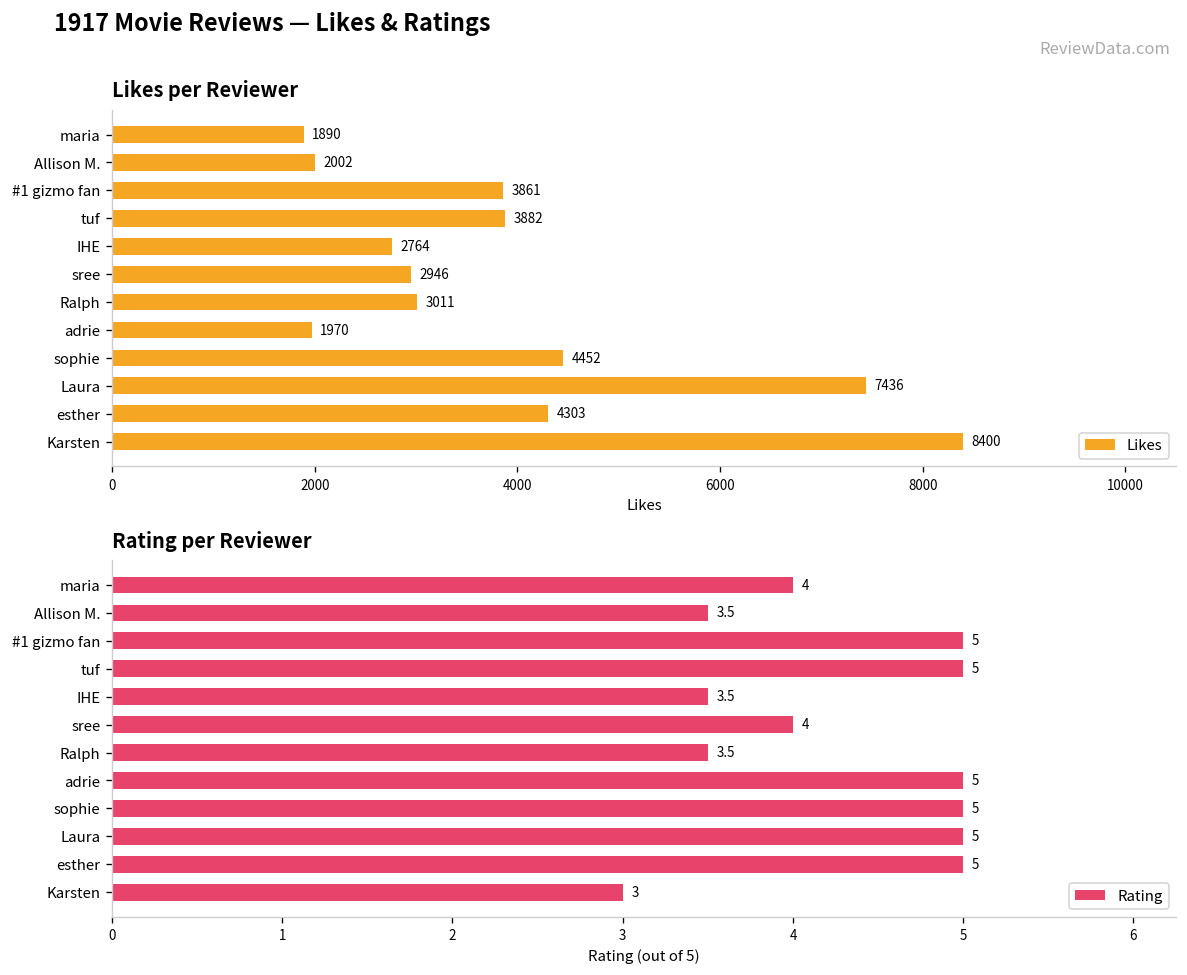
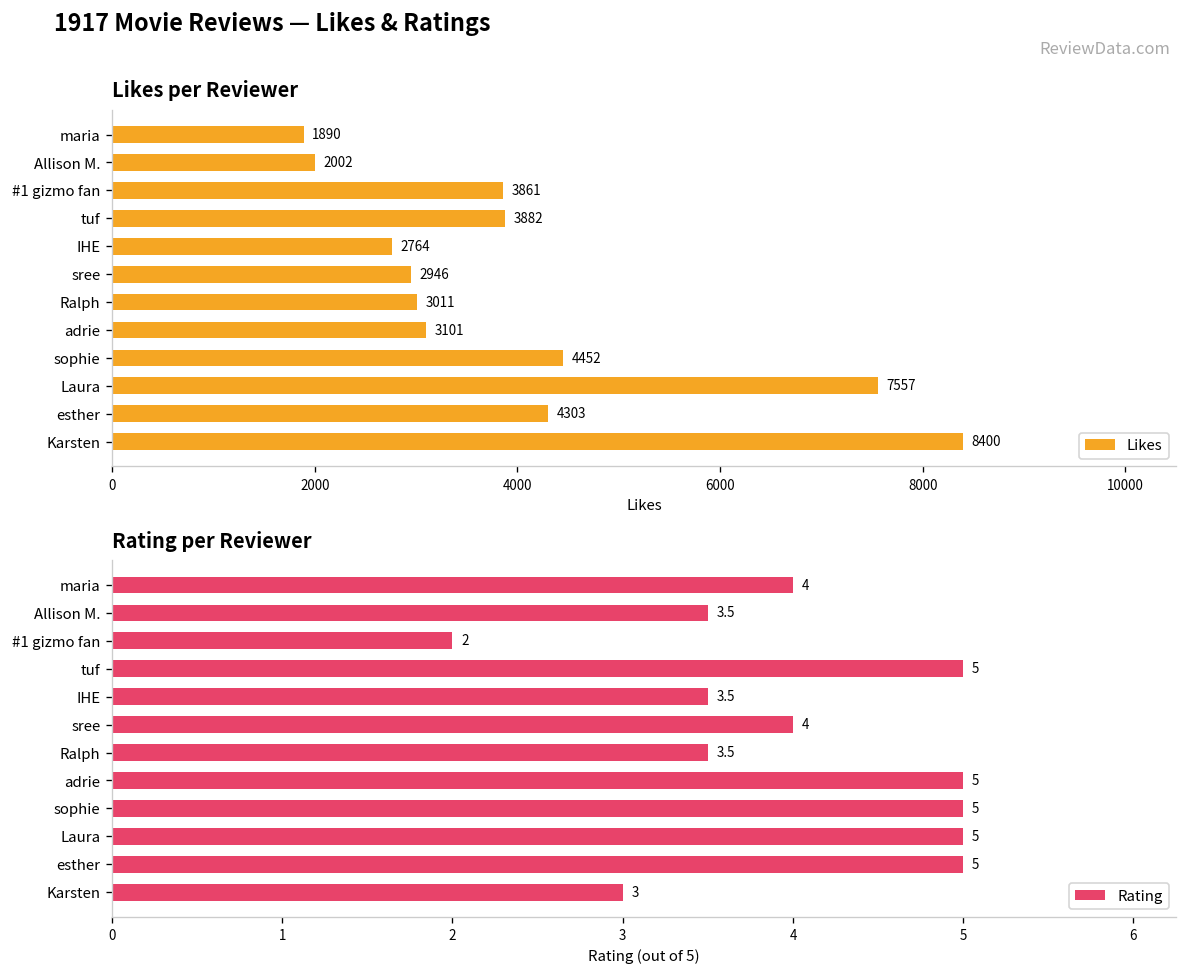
Likes per Reviewer, adrie: 1970 -> 3101
Likes per Reviewer, Laura: 7436 -> 7557
Rating per Reviewer, #1 gizmo fan: 5 -> 2
